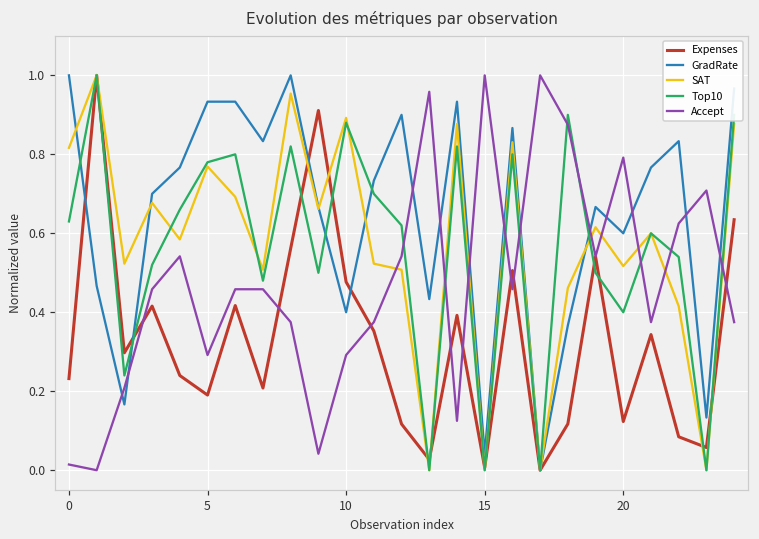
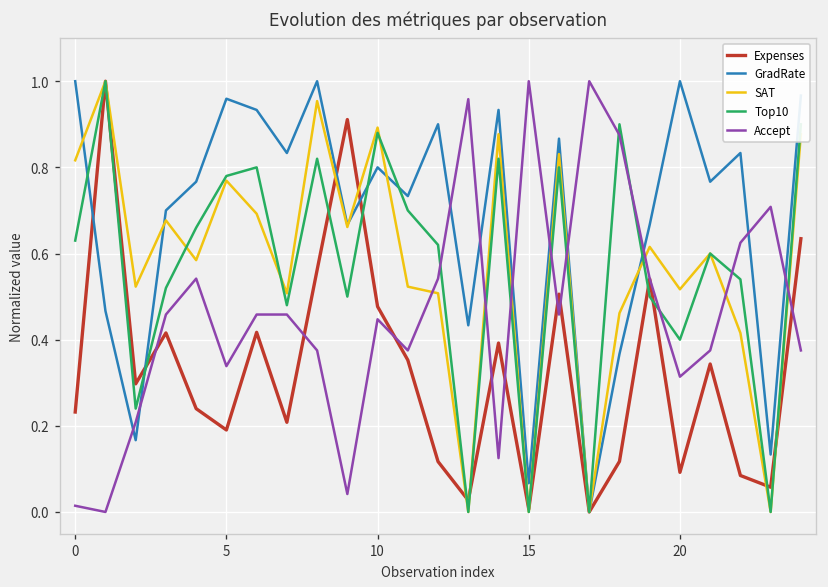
GradRate, 5: 0.93 -> 0.96
Accept, 5: 0.29 -> 0.34
GradRate, 10: 0.4 -> 0.8
Accept, 10: 0.29 -> 0.45
GradRate, 15: 0.04 -> 0.07
Expenses, 20: 0.12 -> 0.09
GradRate, 20: 0.6 -> 1.0
Accept, 20: 0.79 -> 0.31
